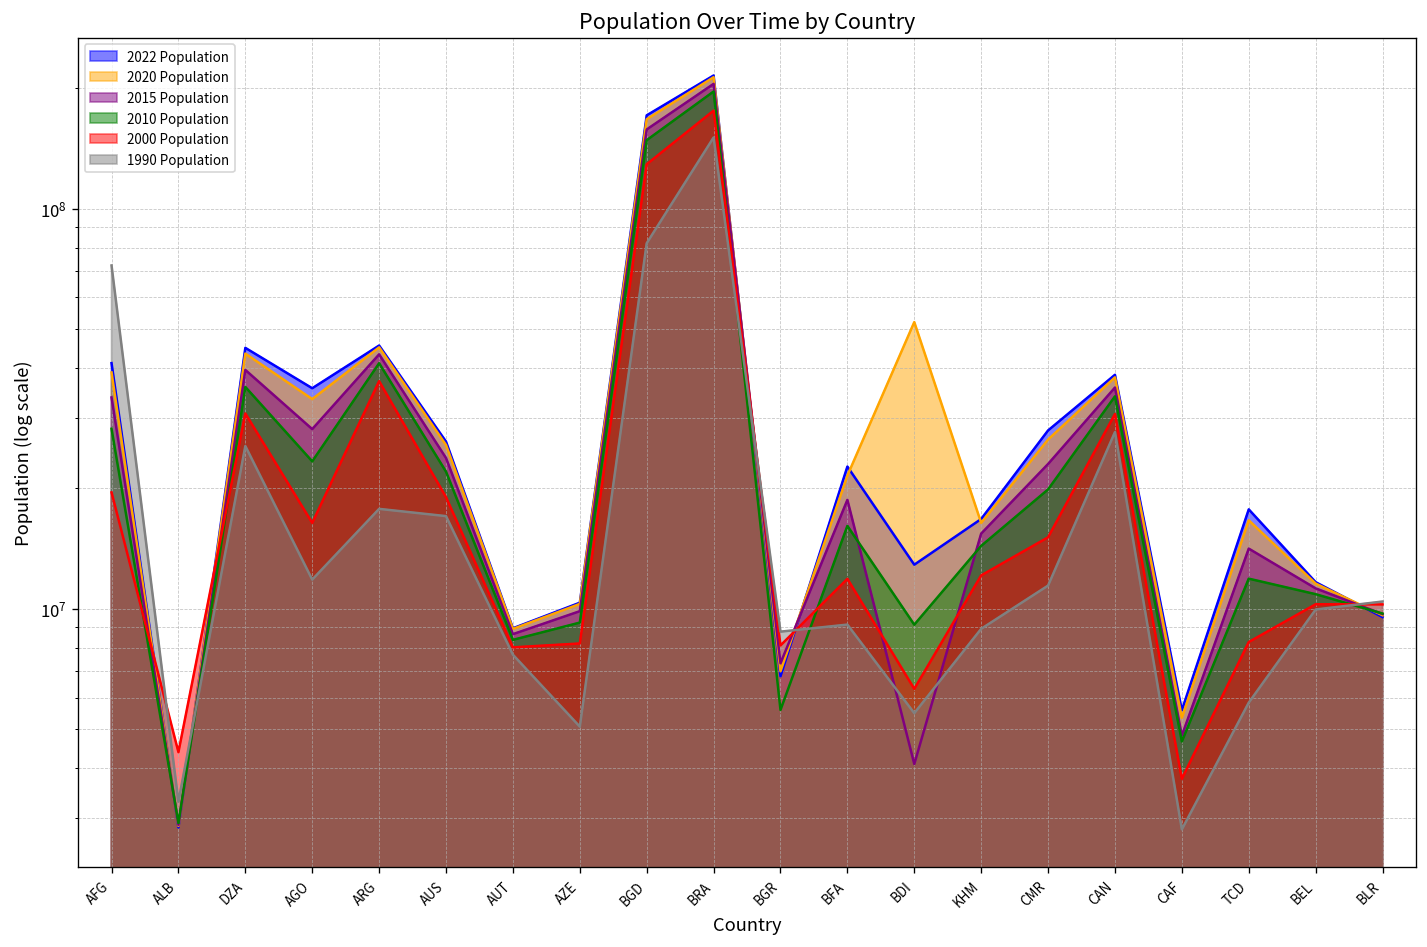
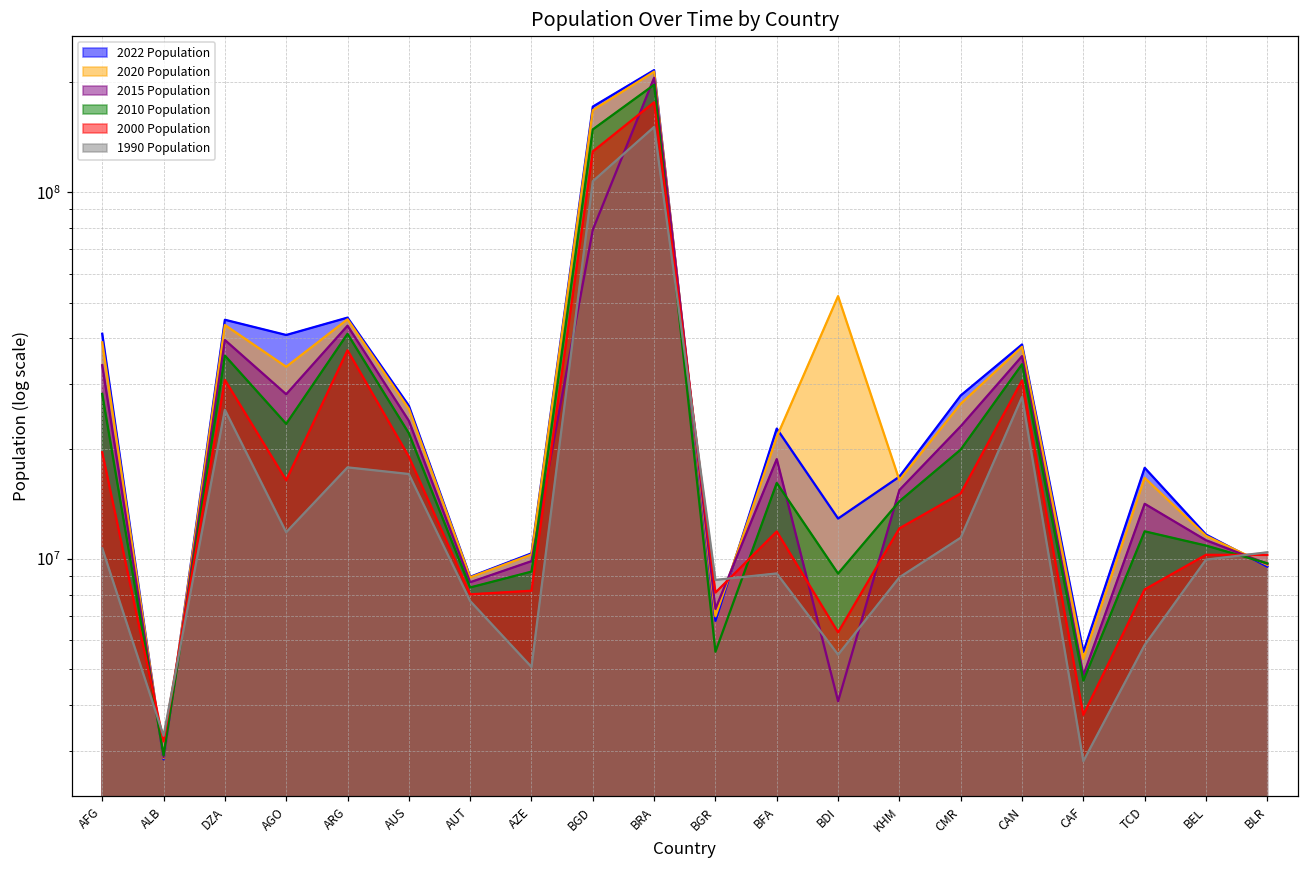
1990 Population, AFG: 72000000 -> 10700000
2000 Population, ALB: 4400000 -> 3200000
2022 Population, AGO: 36000000 -> 41000000
2015 Population, BGD: 160000000 -> 79000000
1990 Population, BGD: 82000000 -> 107000000
